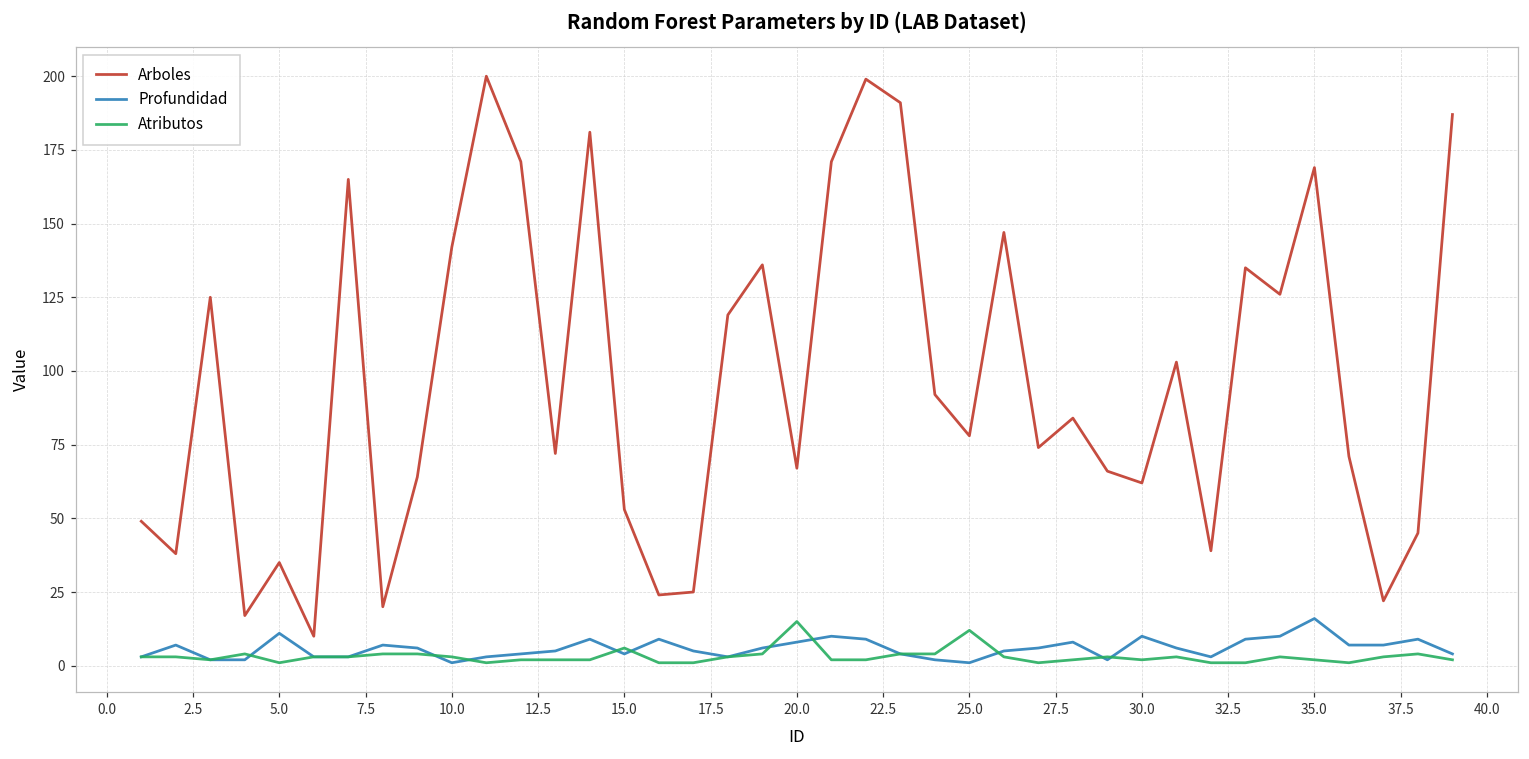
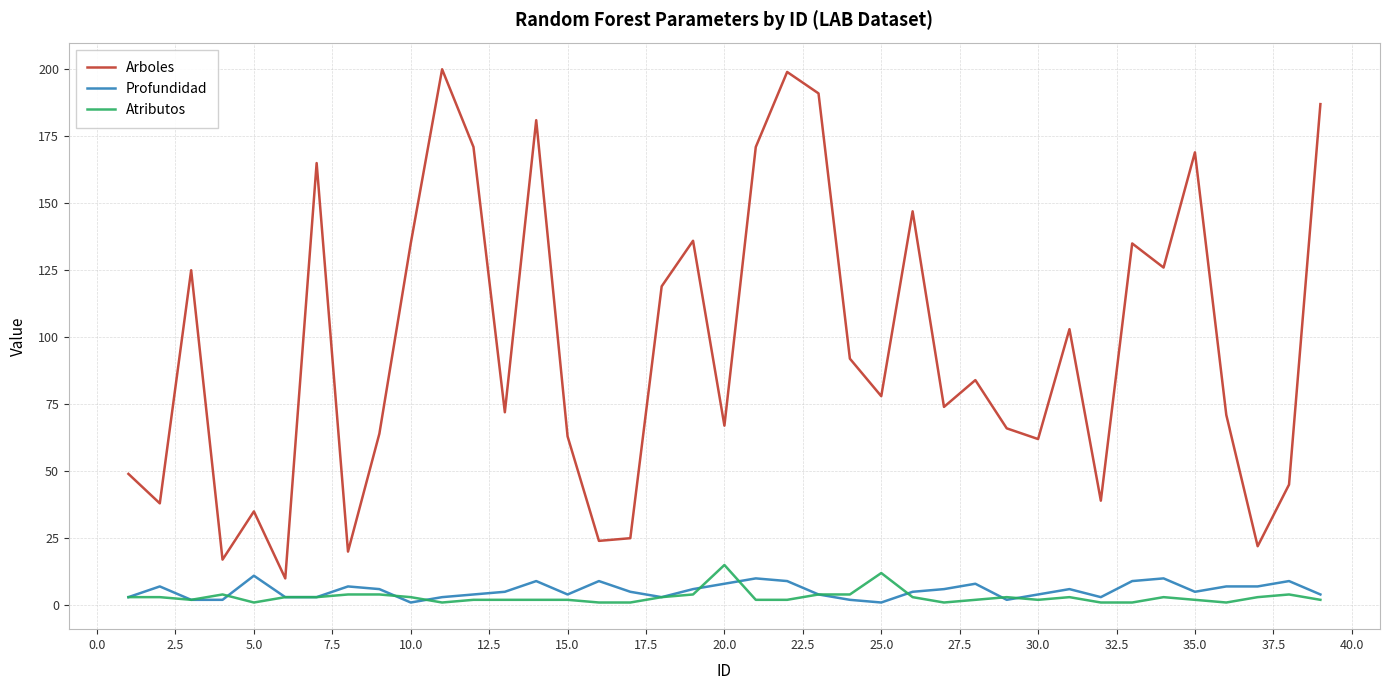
Arboles, 10.0: 142 -> 135
Arboles, 15.0: 53 -> 63
Atributos, 15.0: 6 -> 2
Profundidad, 30.0: 10 -> 4
Profundidad, 35.0: 16 -> 5
